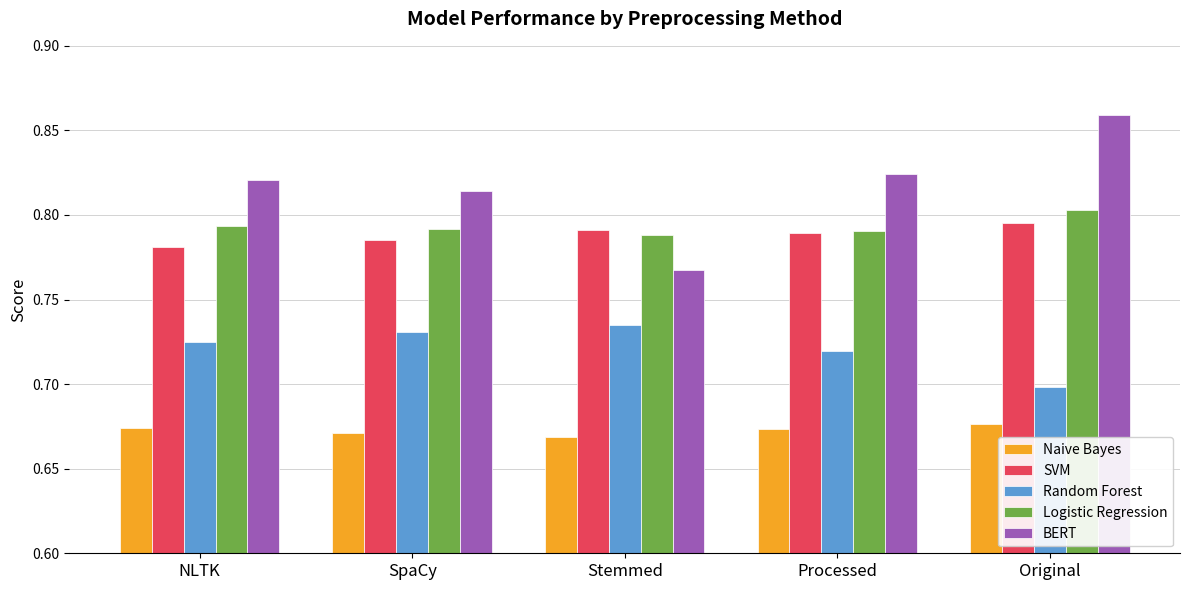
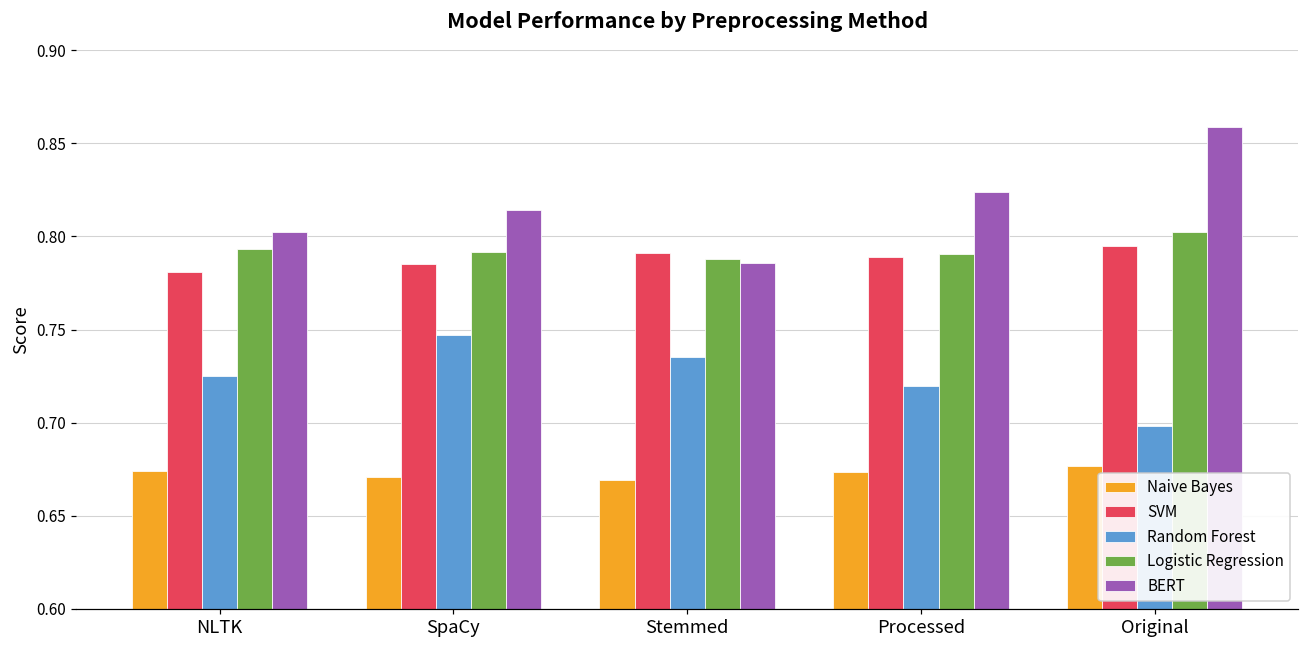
BERT, NLTK: 0.820 -> 0.802
Random Forest, SpaCy: 0.731 -> 0.747
BERT, Stemmed: 0.767 -> 0.786
